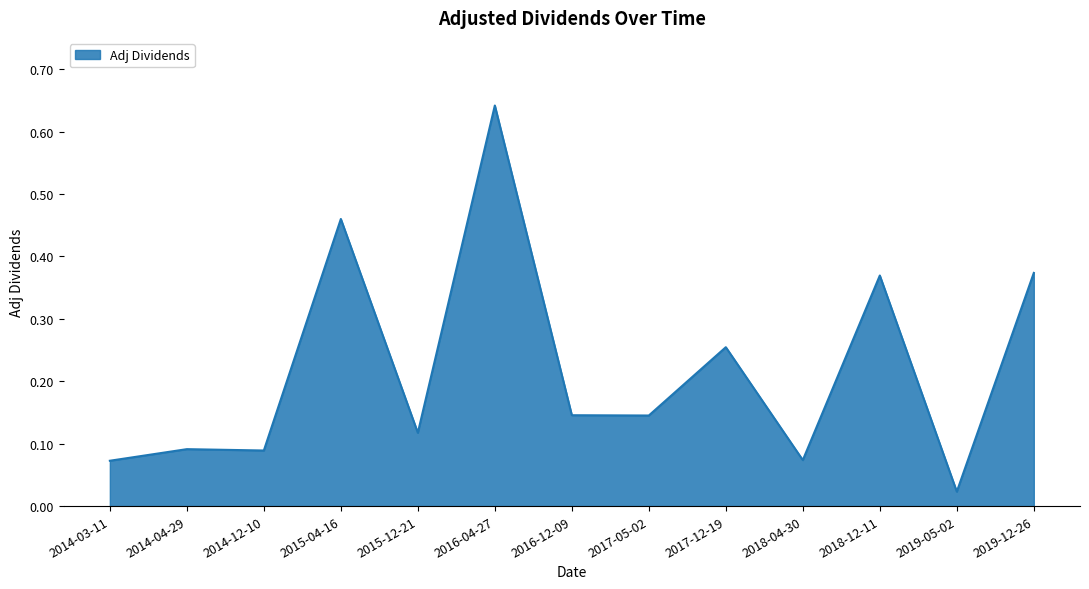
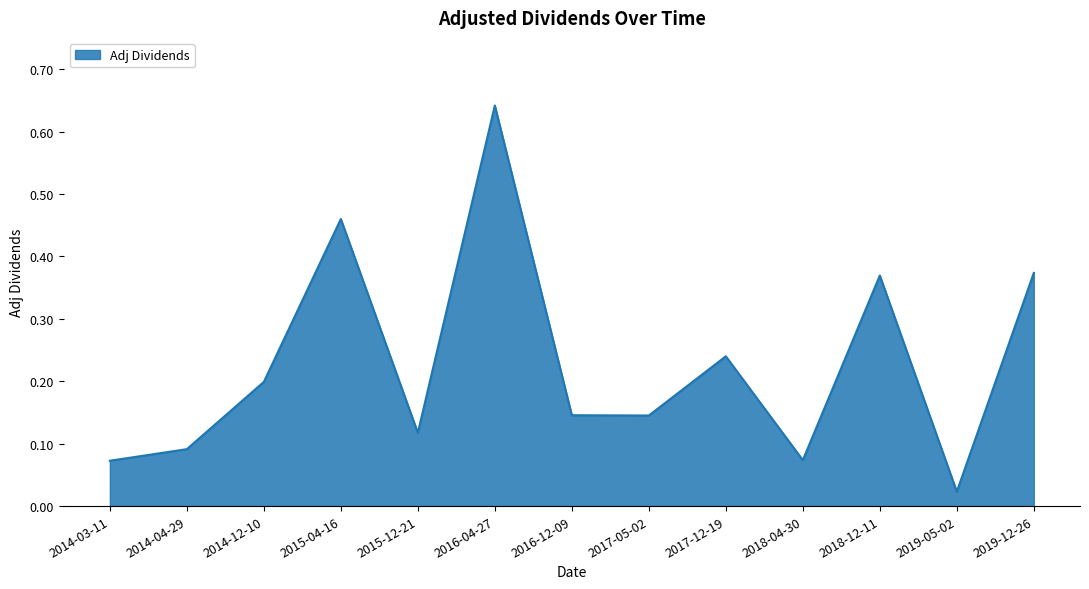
2014-12-10: 0.09 -> 0.20
2017-12-19: 0.25 -> 0.24
